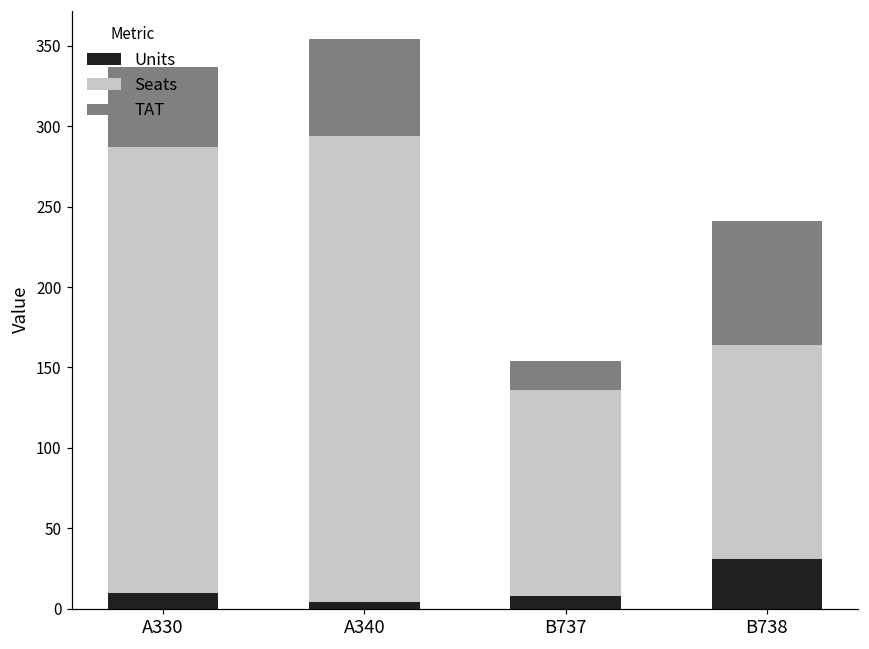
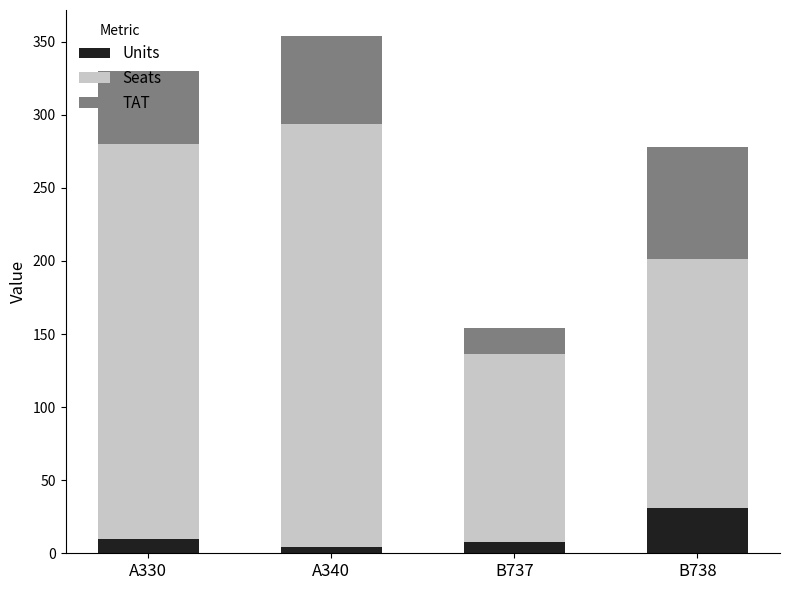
Seats, A330: 277 -> 270
Seats, B738: 133 -> 170
